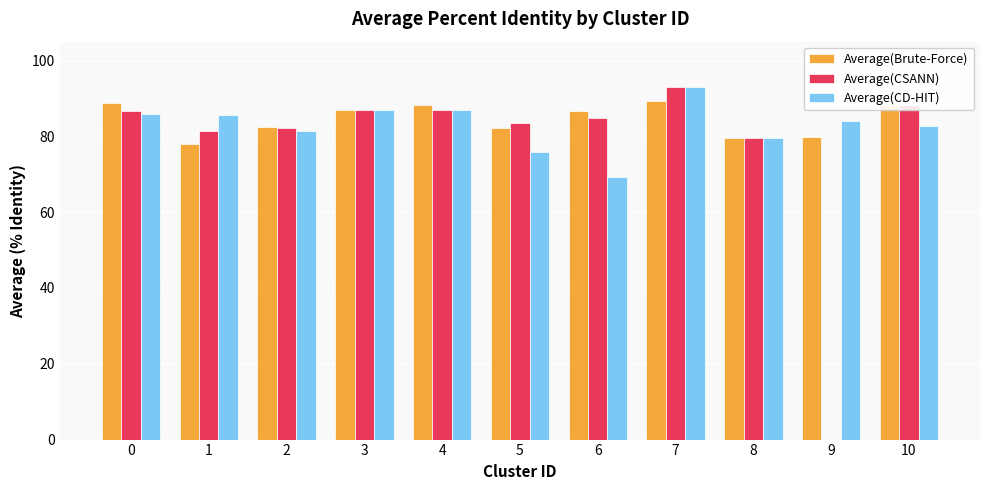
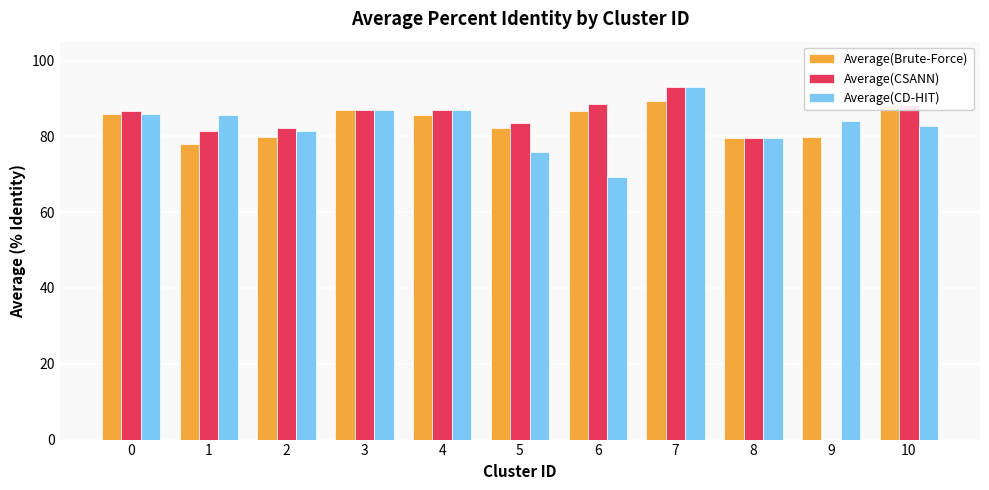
Average(Brute-Force), 0: 89 -> 86
Average(Brute-Force), 2: 82 -> 80
Average(Brute-Force), 4: 88 -> 86
Average(CSANN), 6: 85 -> 89
